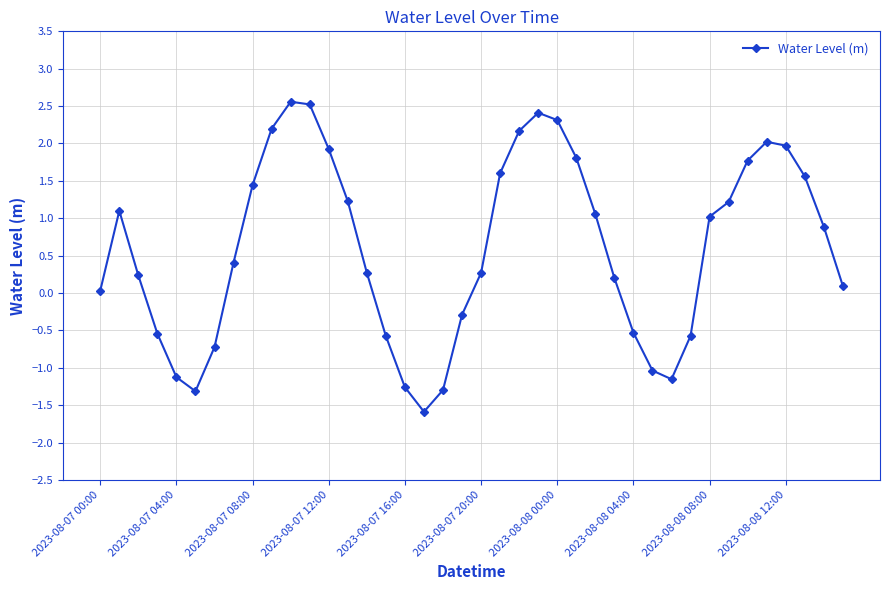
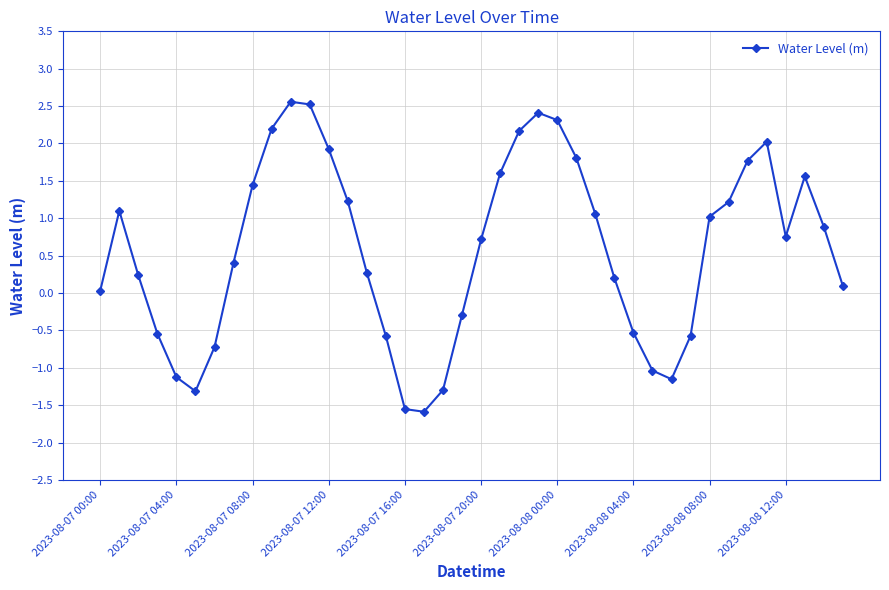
2023-08-07 16:00: -1.3 -> -1.6
2023-08-07 20:00: 0.3 -> 0.7
2023-08-08 12:00: 2.0 -> 0.8
